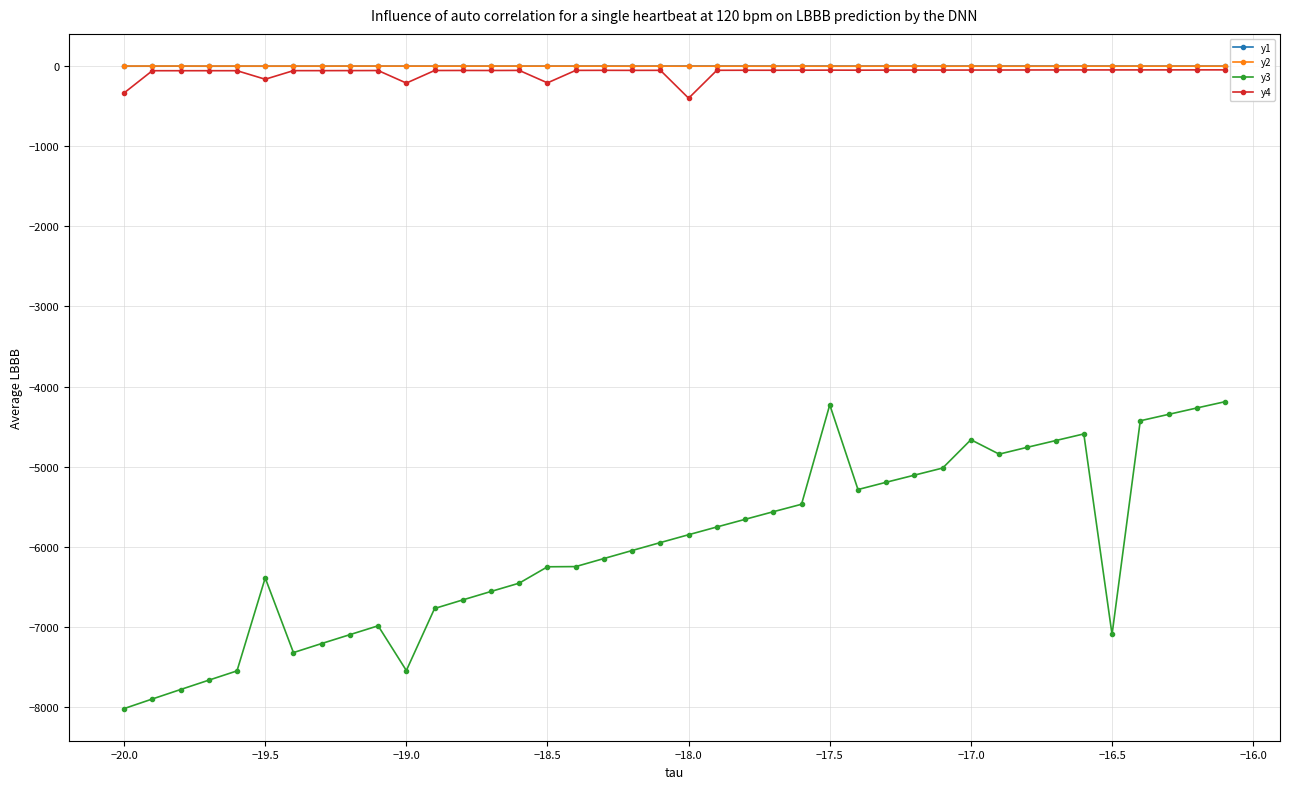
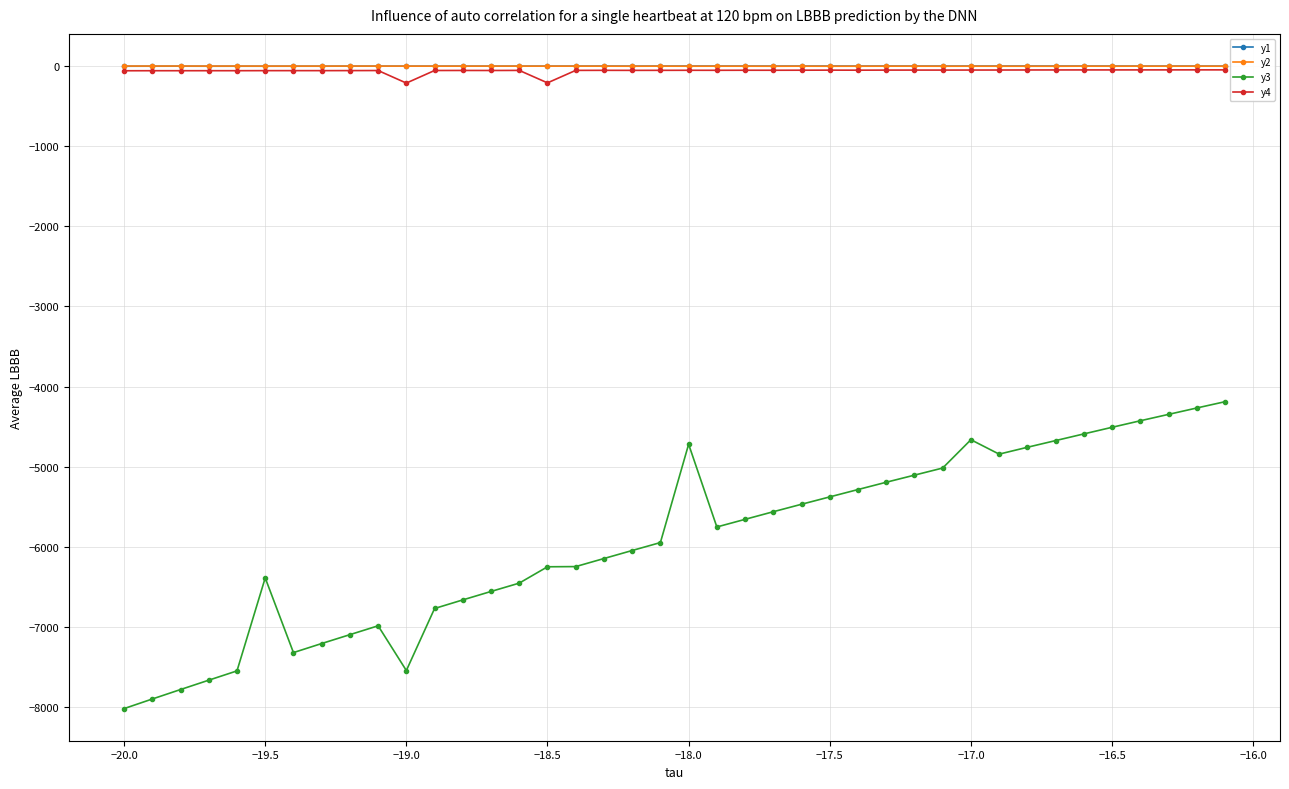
y4, −20.0: -300 -> -100
y4, −19.5: -200 -> -100
y3, −18.0: -5800 -> -4700
y4, −18.0: -400 -> -100
y3, −17.5: -4200 -> -5400
y3, −16.5: -7100 -> -4500
